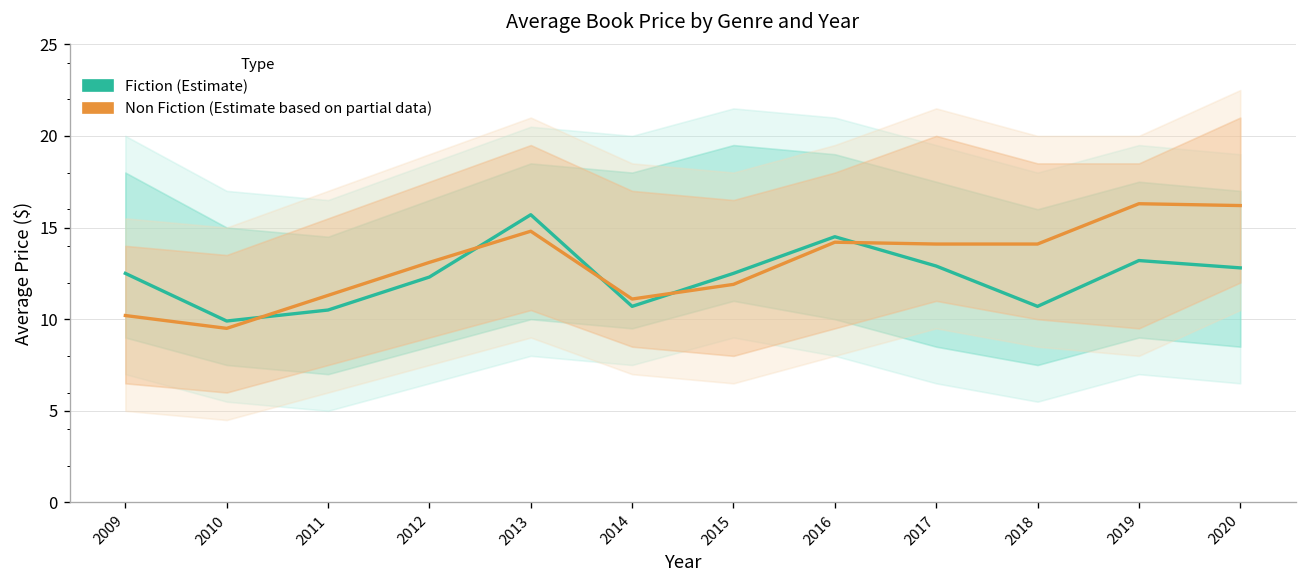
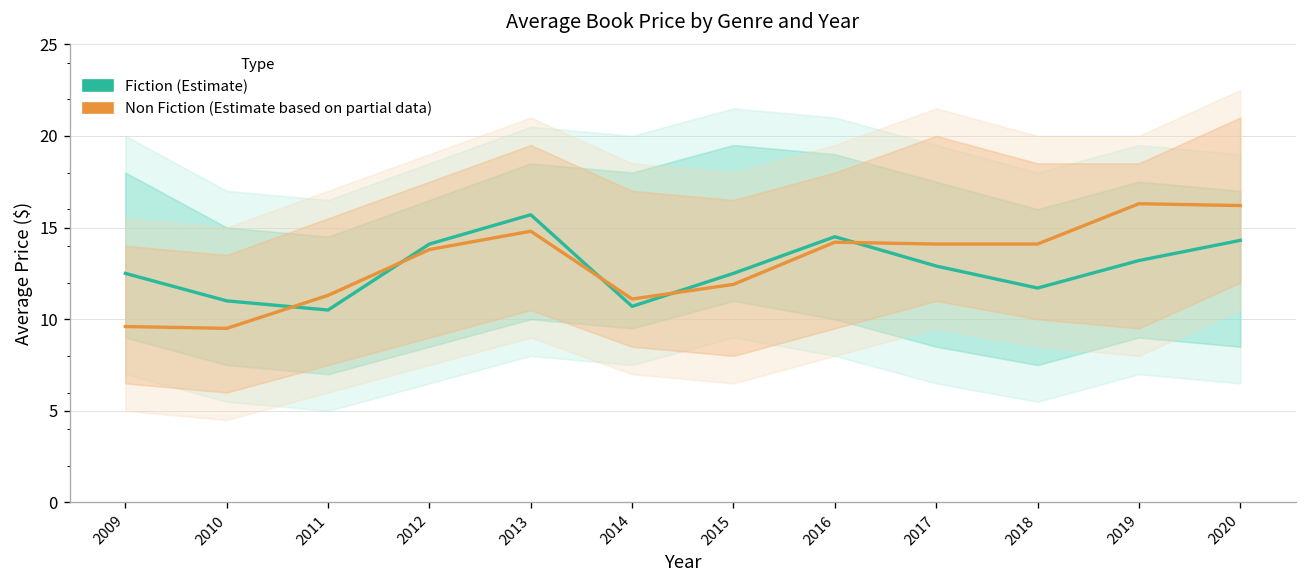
Non Fiction (Estimate based on partial data), 2009: 10.2 -> 9.6
Fiction (Estimate), 2010: 9.9 -> 11.0
Fiction (Estimate), 2012: 12.3 -> 14.1
Non Fiction (Estimate based on partial data), 2012: 13.1 -> 13.8
Fiction (Estimate), 2018: 10.7 -> 11.7
Fiction (Estimate), 2020: 12.8 -> 14.3
